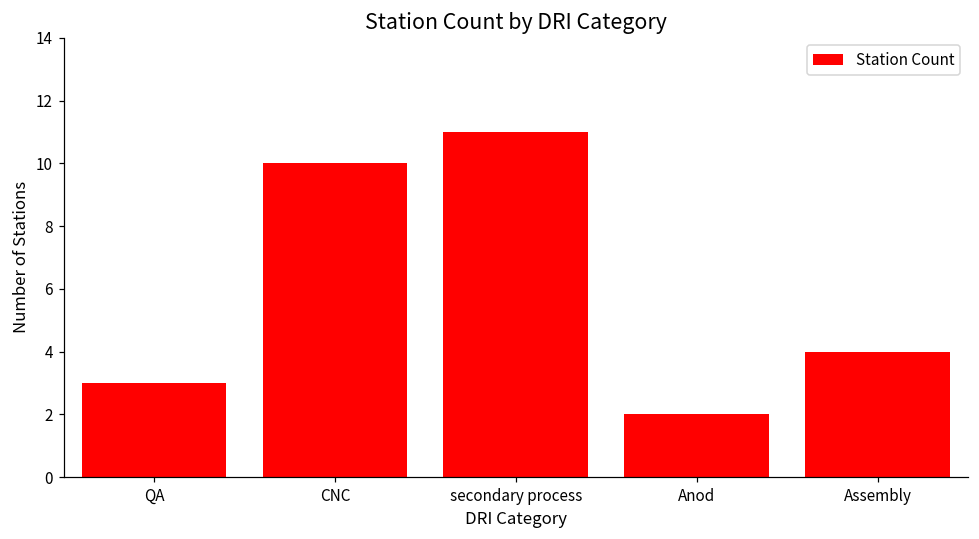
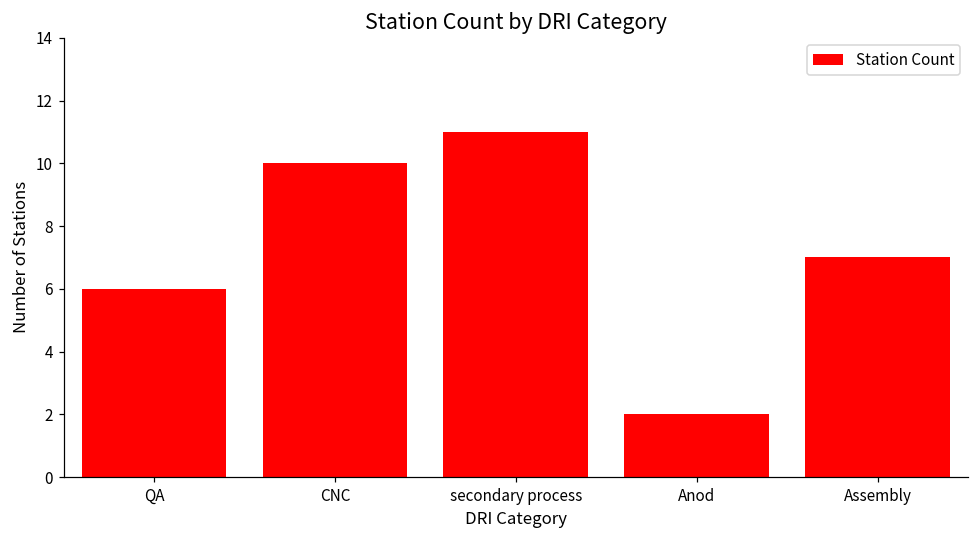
QA: 3 -> 6
Assembly: 4 -> 7
